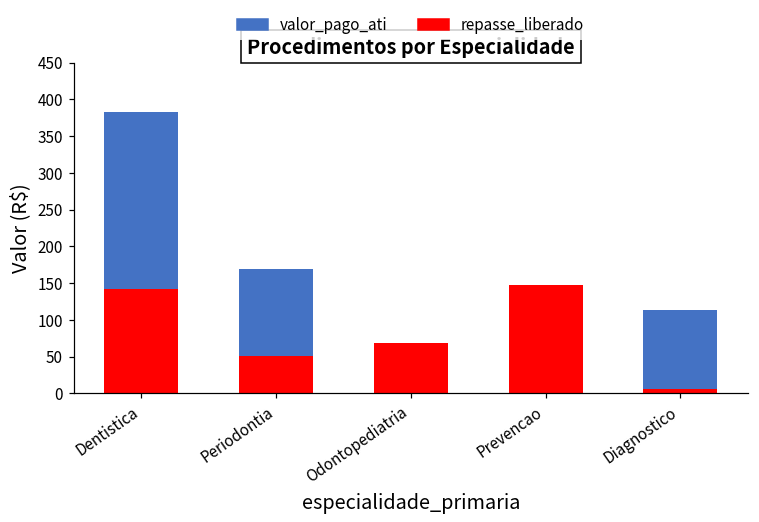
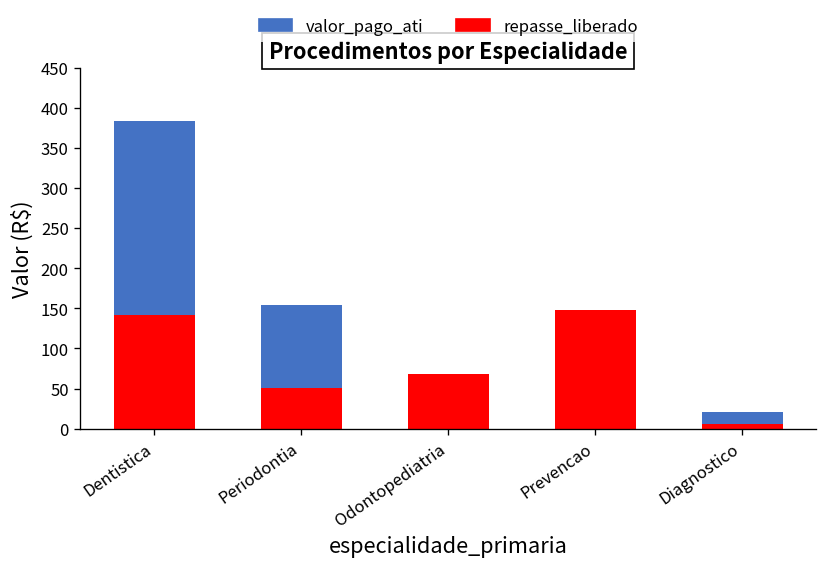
valor_pago_ati, Periodontia: 170 -> 150
valor_pago_ati, Diagnostico: 110 -> 20
